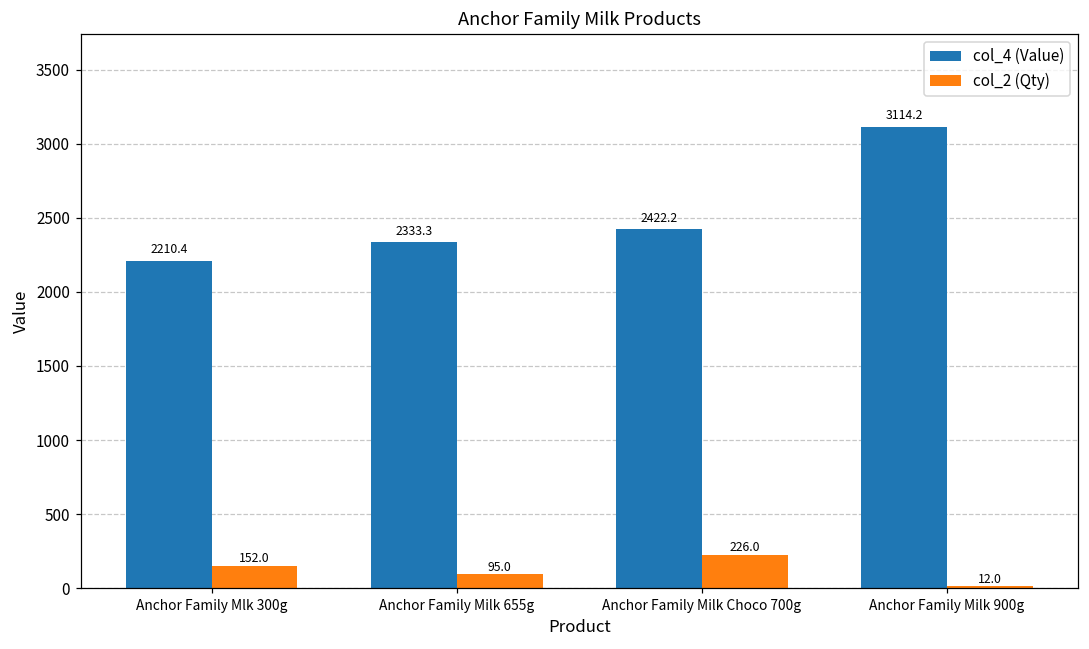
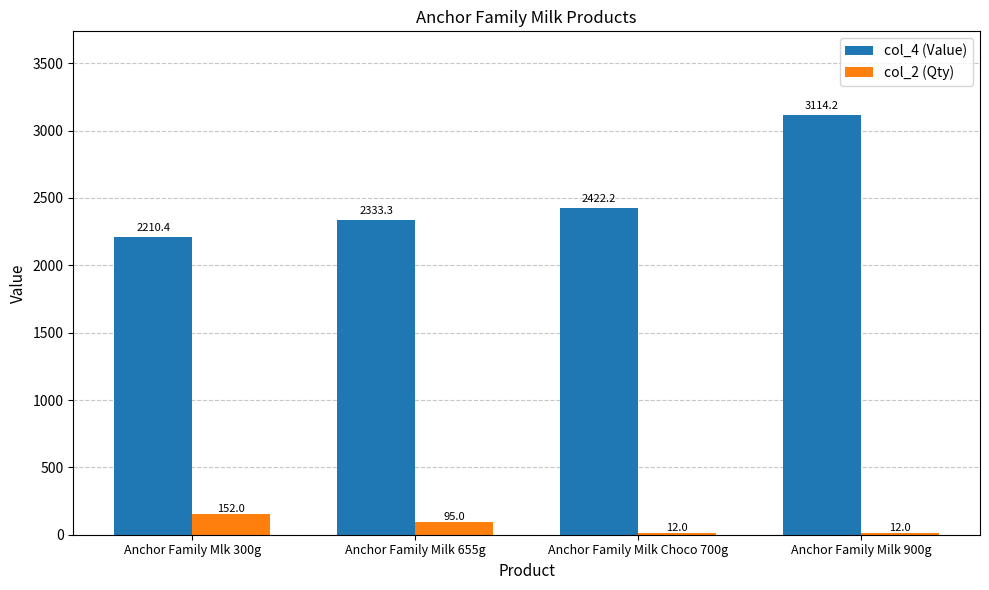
col_2 (Qty), Anchor Family Milk Choco 700g: 226.0 -> 12.0
